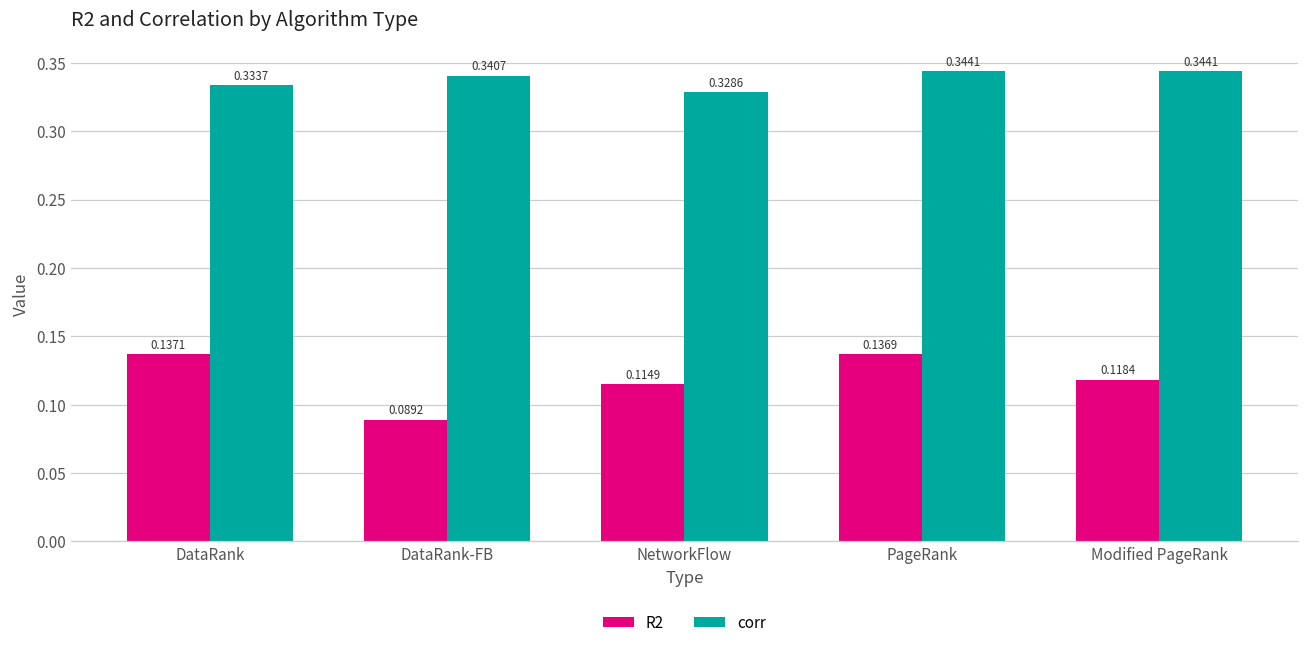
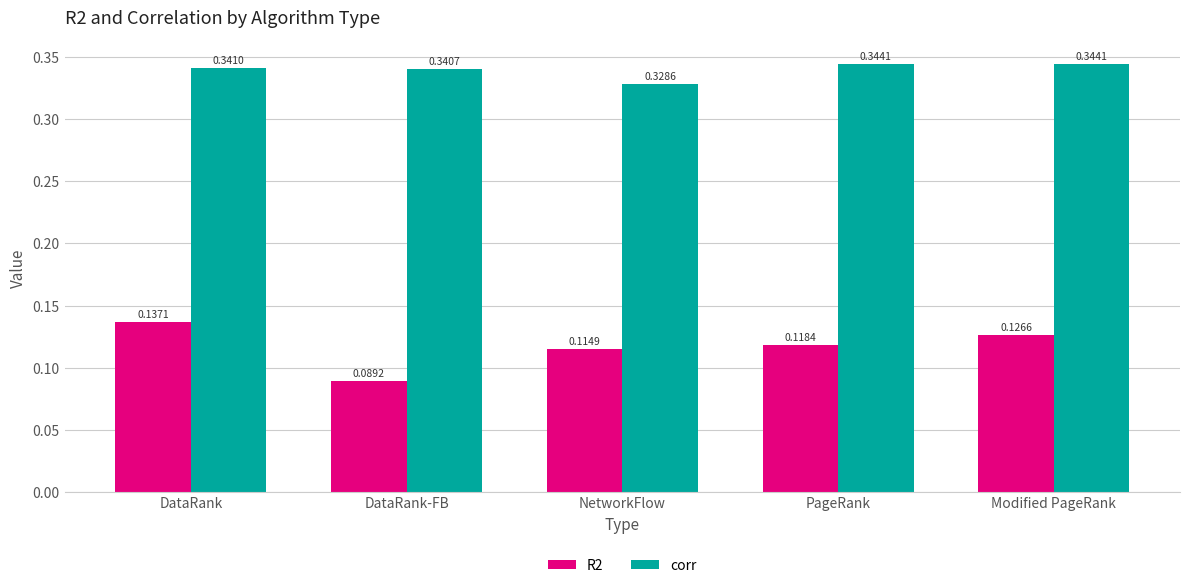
corr, DataRank: 0.3337 -> 0.3410
R2, PageRank: 0.1369 -> 0.1184
R2, Modified PageRank: 0.1184 -> 0.1266
